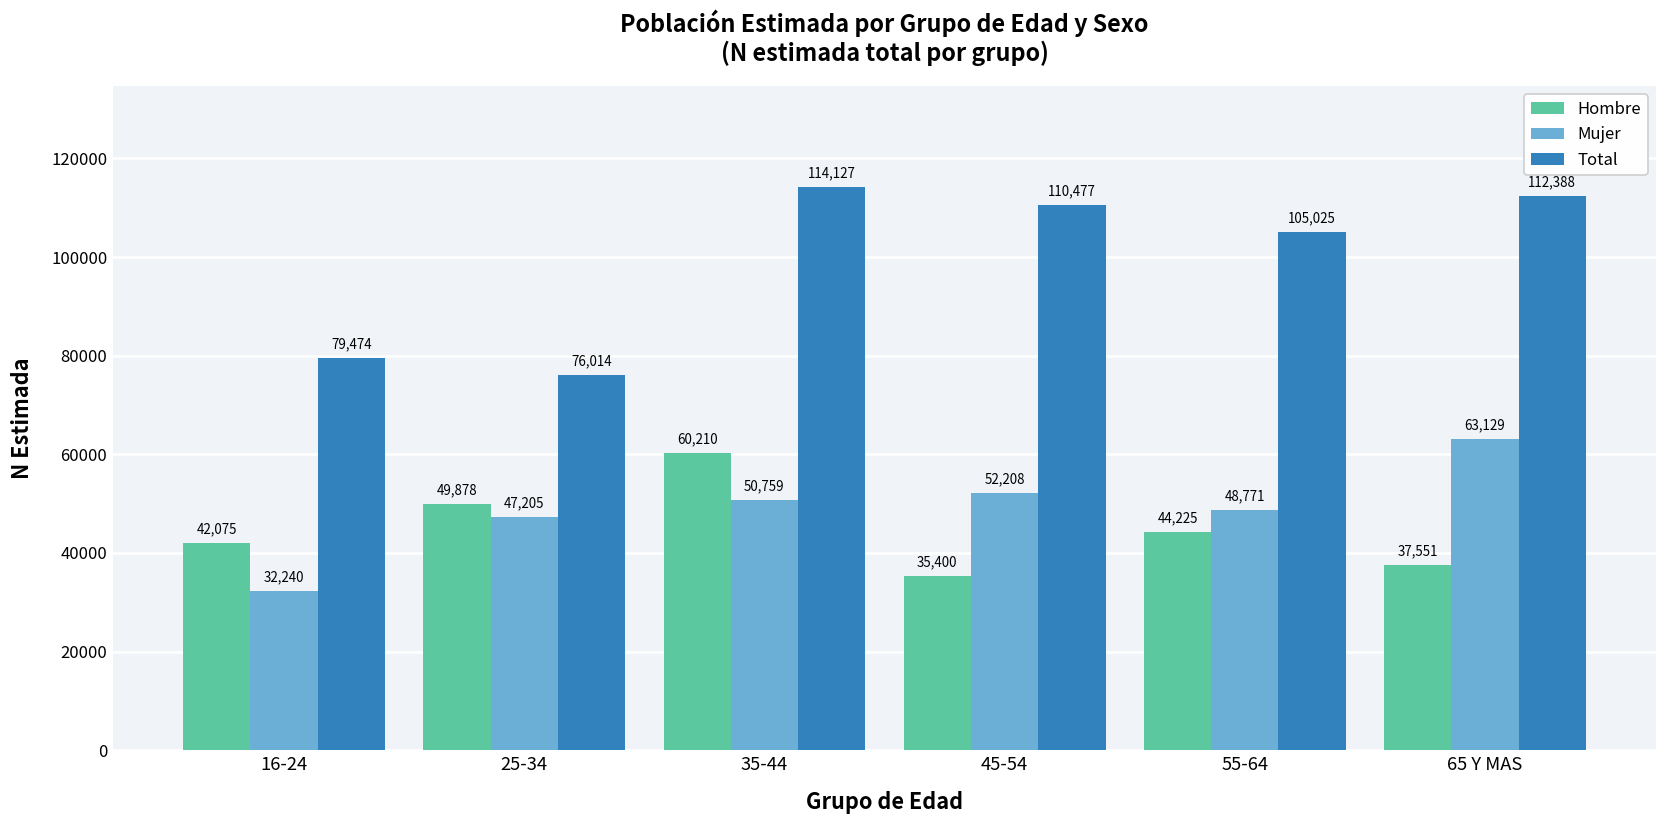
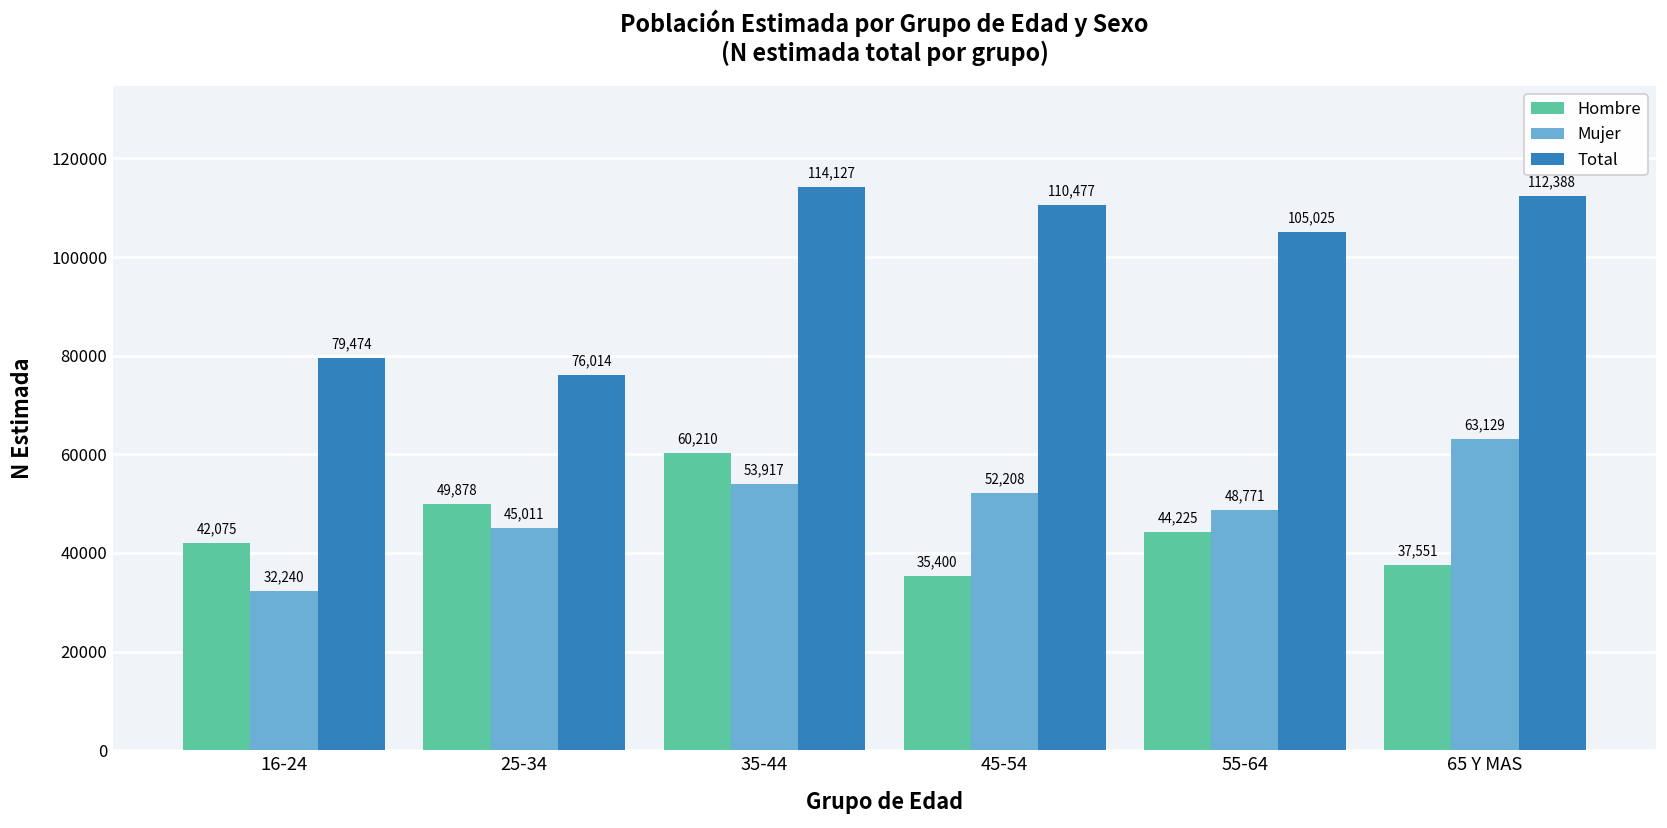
Mujer, 25-34: 47,205 -> 45,011
Mujer, 35-44: 50,759 -> 53,917
